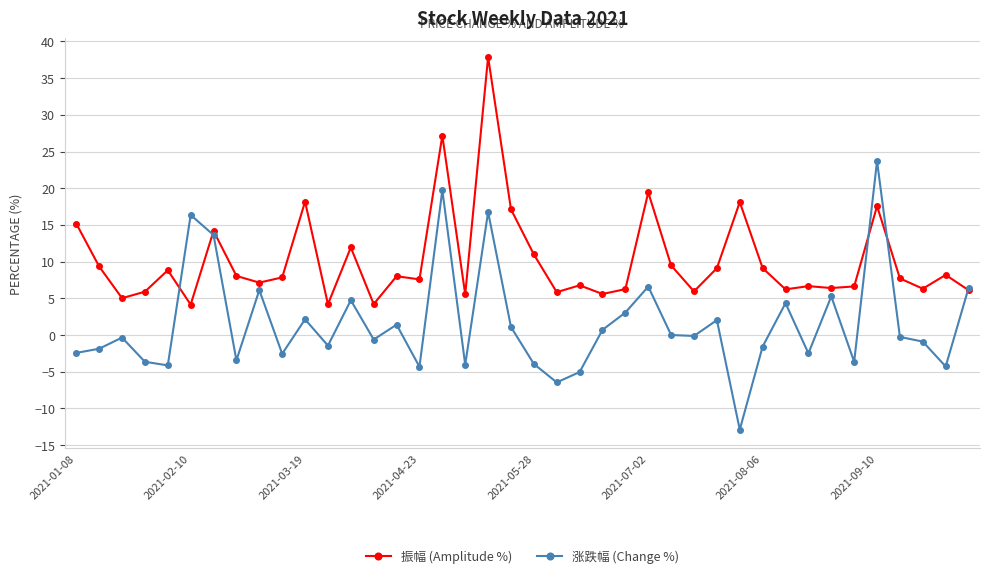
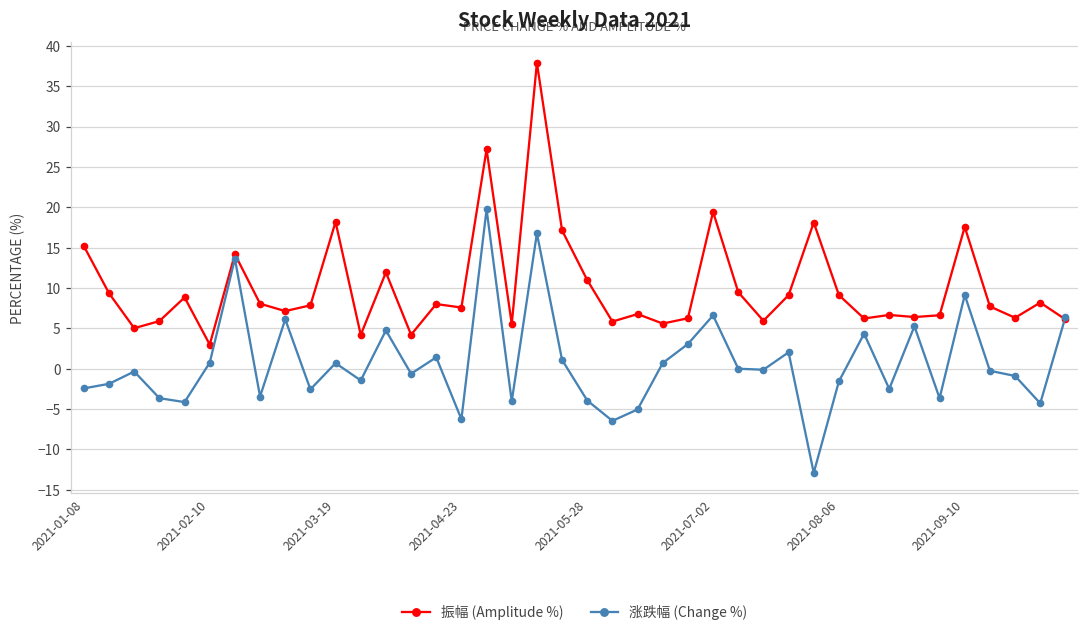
振幅 (Amplitude %), 2021-02-10: 4 -> 3
涨跌幅 (Change %), 2021-02-10: 16 -> 1
涨跌幅 (Change %), 2021-03-19: 2 -> 1
涨跌幅 (Change %), 2021-04-23: -4 -> -6
涨跌幅 (Change %), 2021-09-10: 24 -> 9
